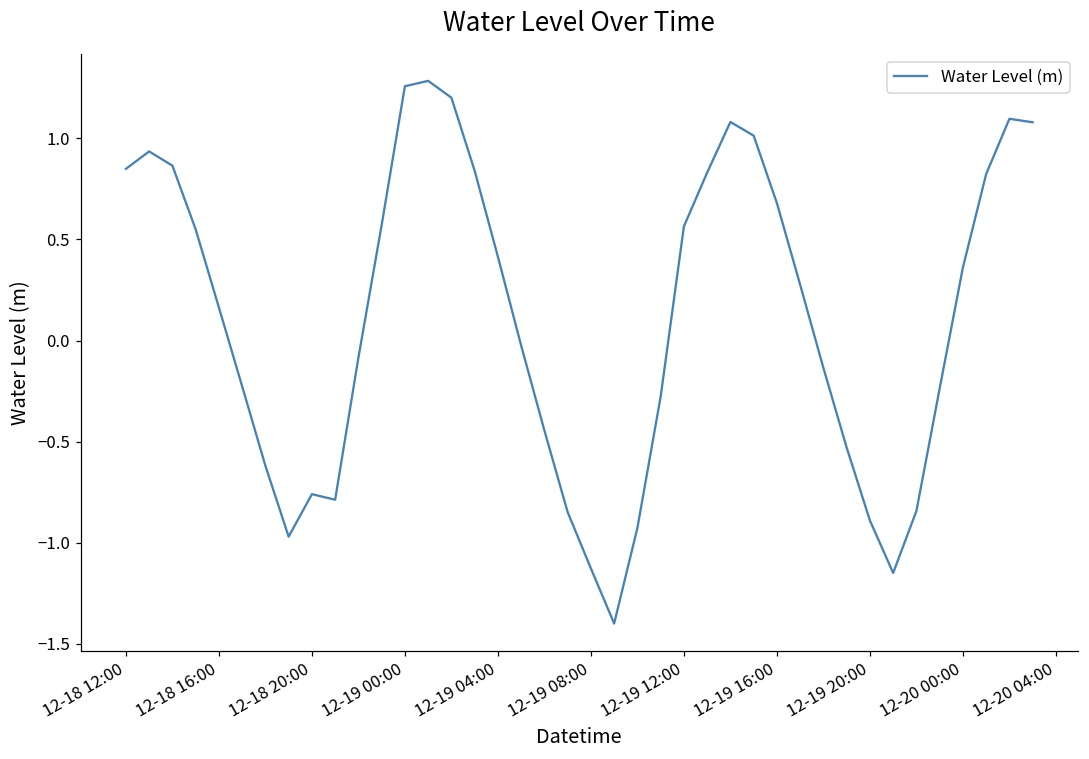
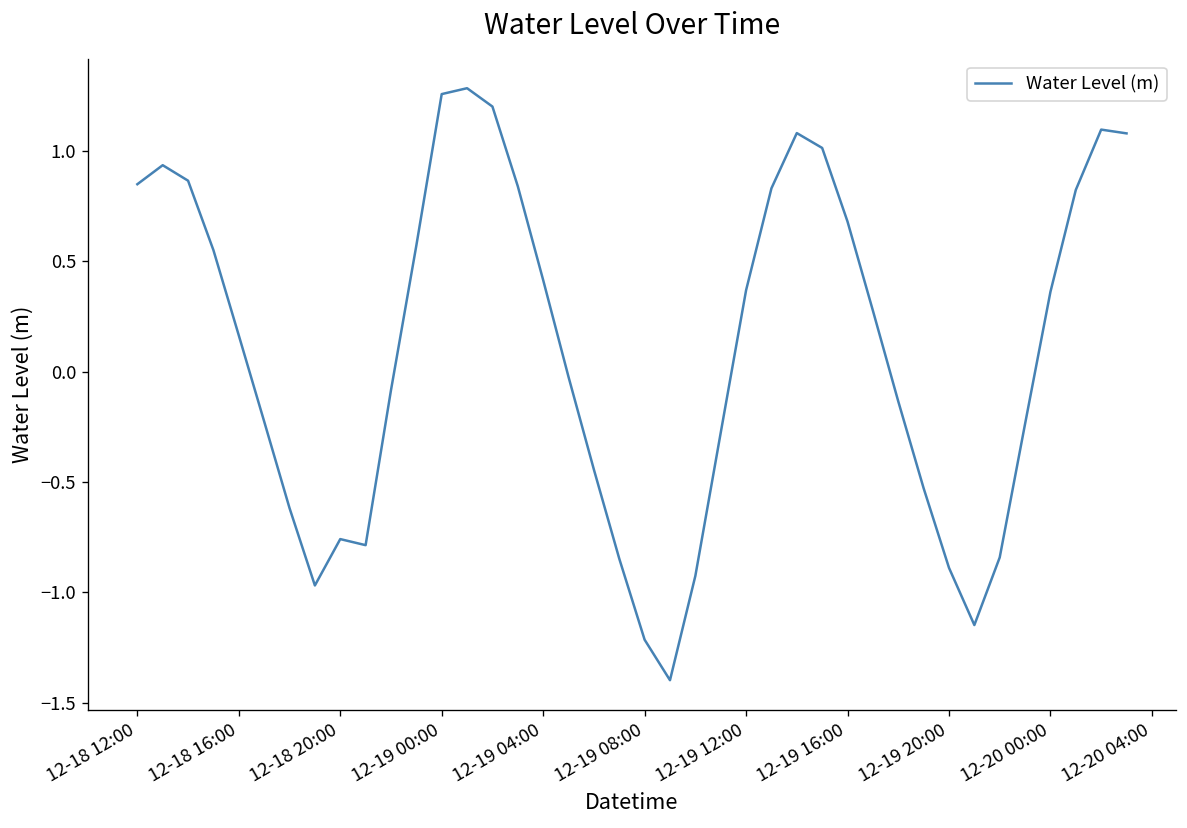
12-19 08:00: -1.13 -> -1.22
12-19 12:00: 0.56 -> 0.37
